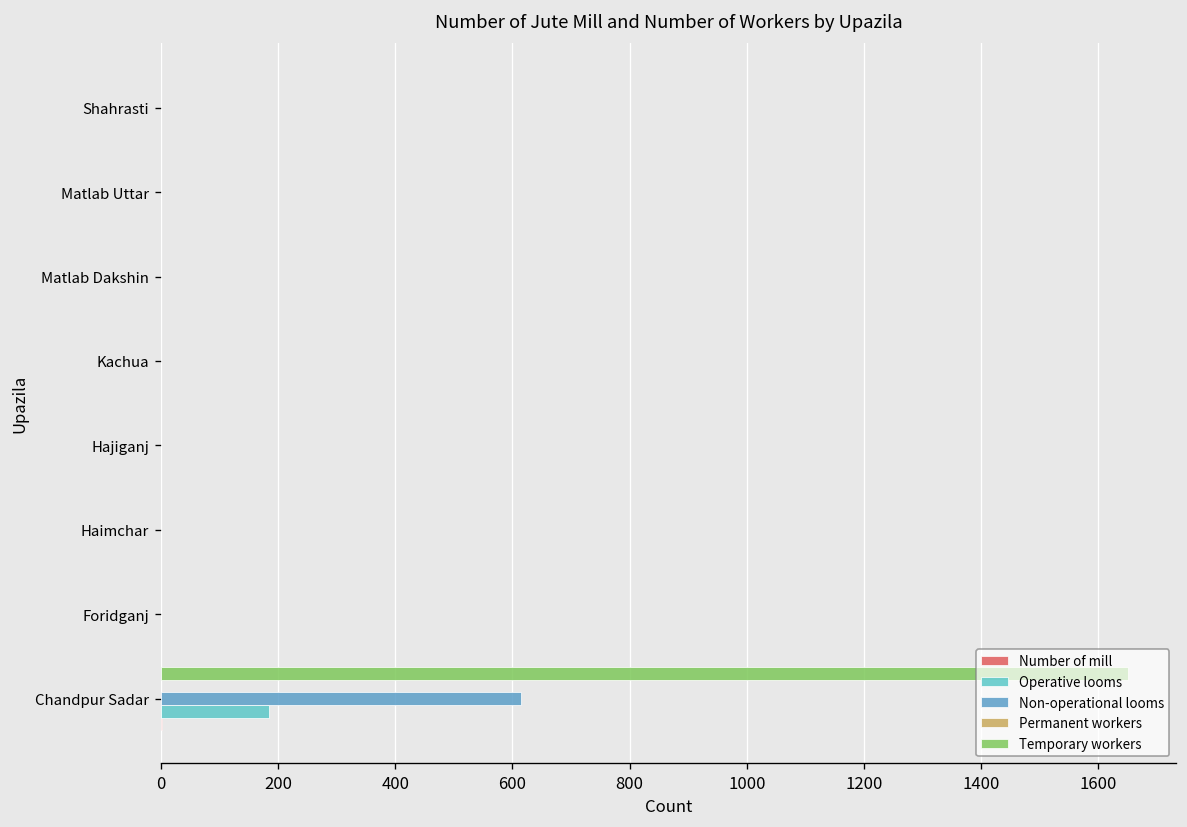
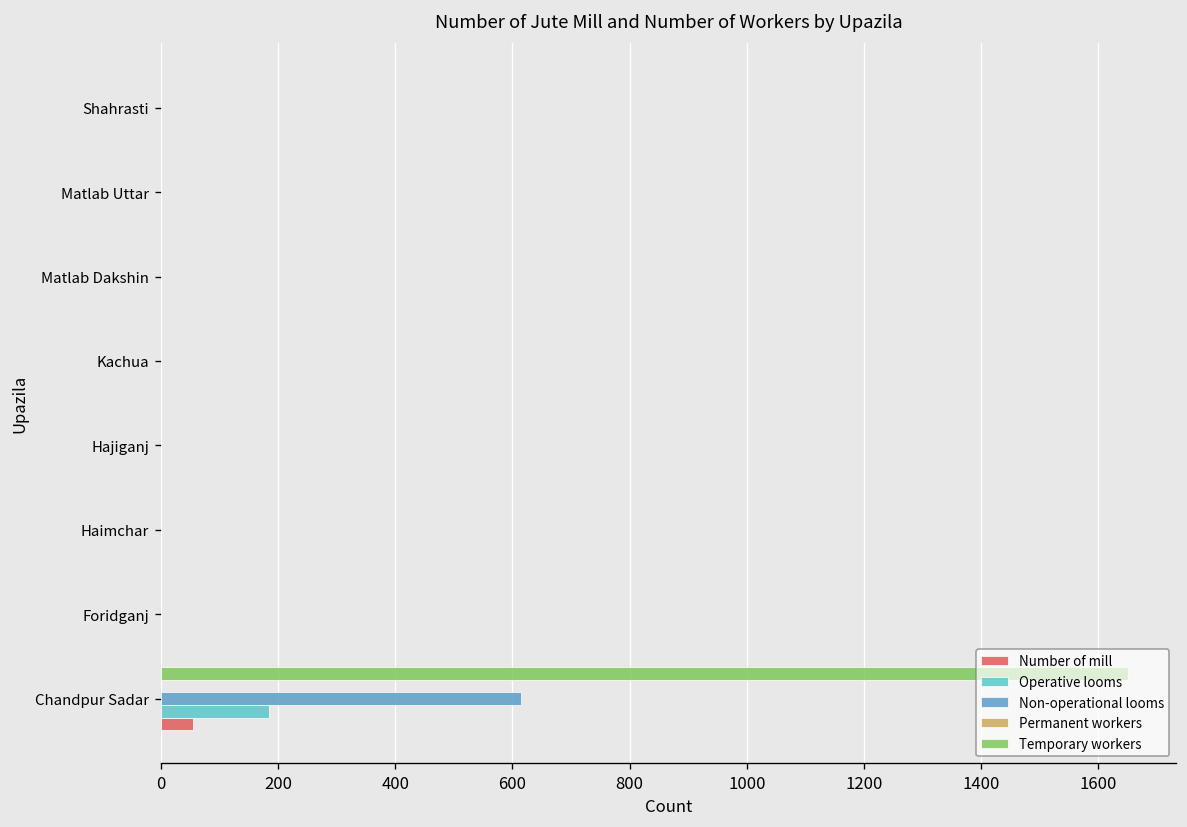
Number of mill, Chandpur Sadar: 0 -> 60
